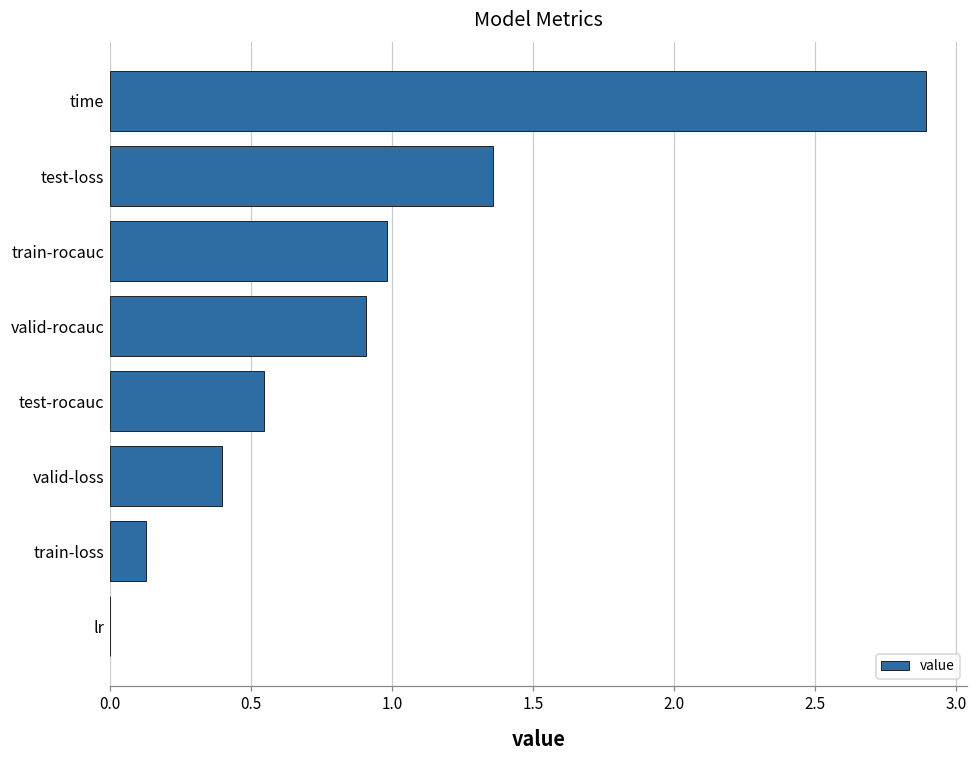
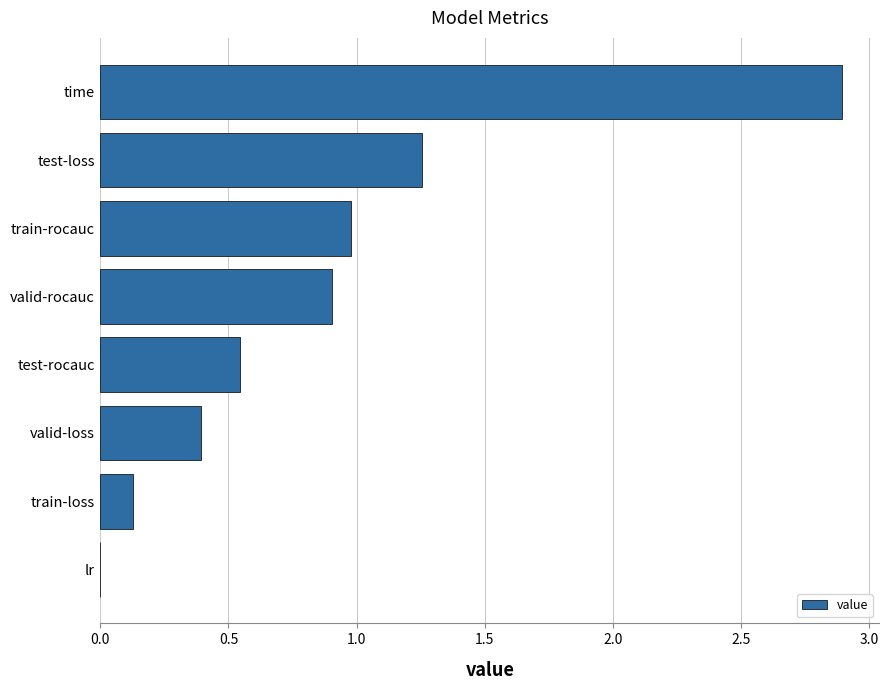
test-loss: 1.36 -> 1.26
